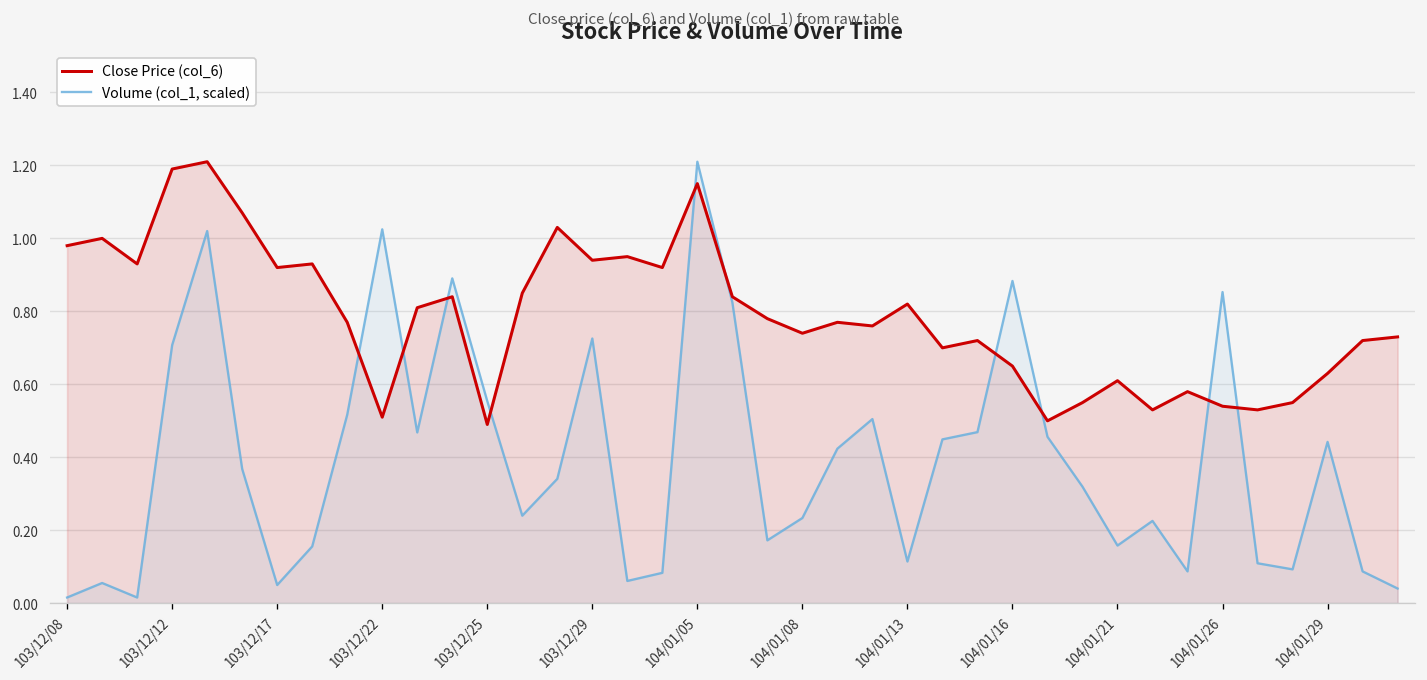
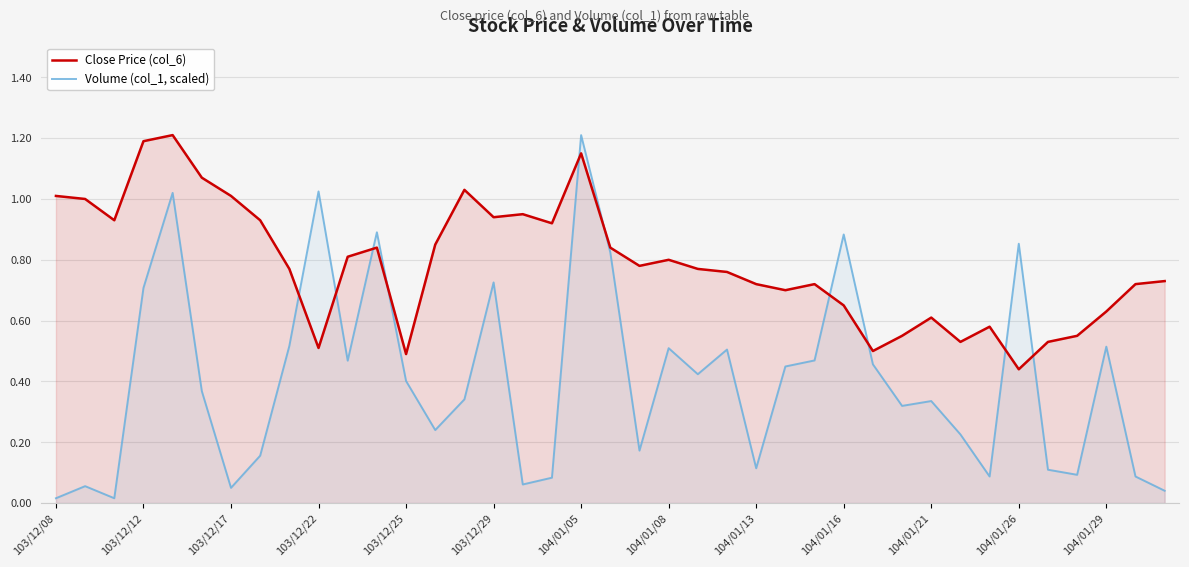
Close Price (col_6), 103/12/08: 0.98 -> 1.01
Close Price (col_6), 103/12/17: 0.92 -> 1.01
Volume (col_1, scaled), 103/12/25: 0.55 -> 0.40
Close Price (col_6), 104/01/08: 0.74 -> 0.80
Volume (col_1, scaled), 104/01/08: 0.23 -> 0.51
Close Price (col_6), 104/01/13: 0.82 -> 0.72
Volume (col_1, scaled), 104/01/21: 0.16 -> 0.34
Close Price (col_6), 104/01/26: 0.54 -> 0.44
Volume (col_1, scaled), 104/01/29: 0.44 -> 0.51
